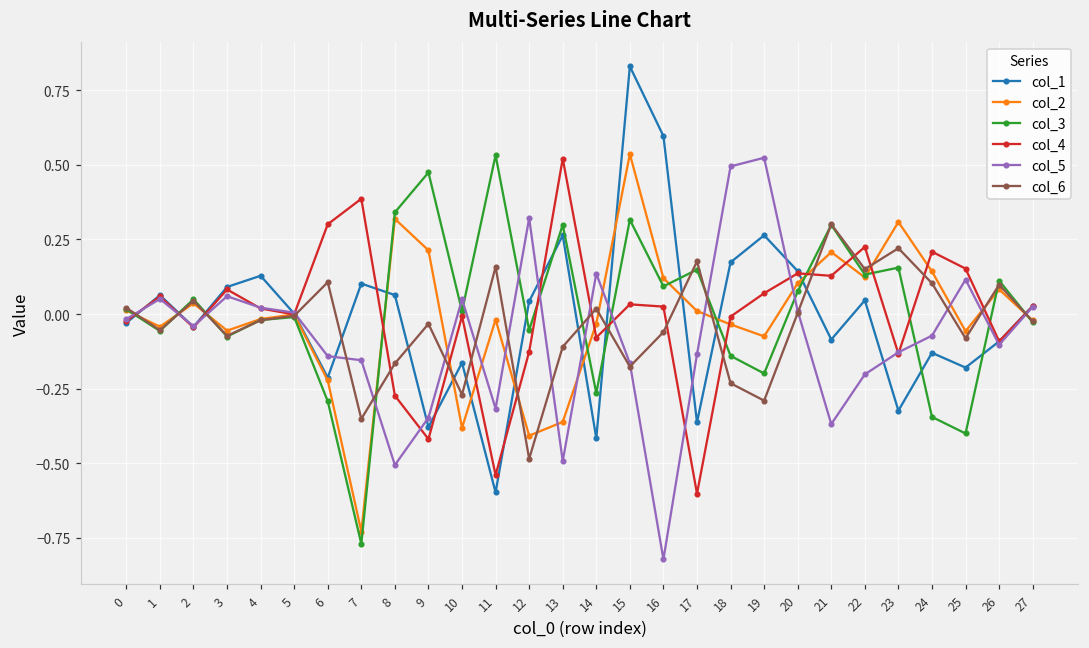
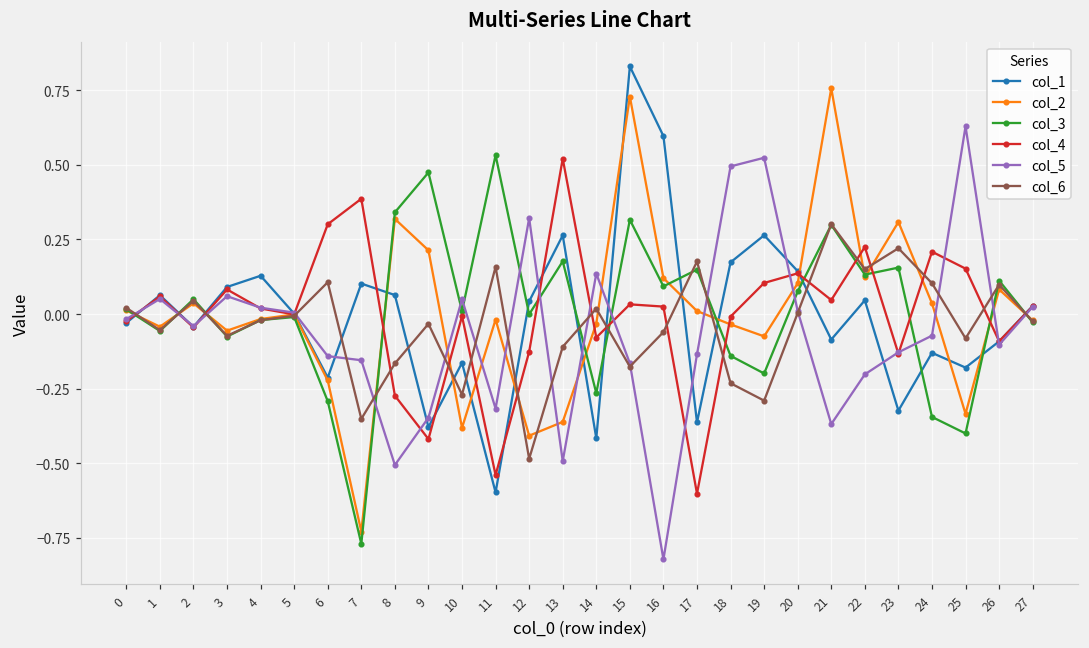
col_3, 12: -0.05 -> 0.00
col_3, 13: 0.30 -> 0.18
col_2, 15: 0.54 -> 0.73
col_4, 19: 0.07 -> 0.10
col_2, 21: 0.21 -> 0.76
col_4, 21: 0.13 -> 0.05
col_2, 24: 0.14 -> 0.04
col_2, 25: -0.06 -> -0.33
col_5, 25: 0.12 -> 0.63
